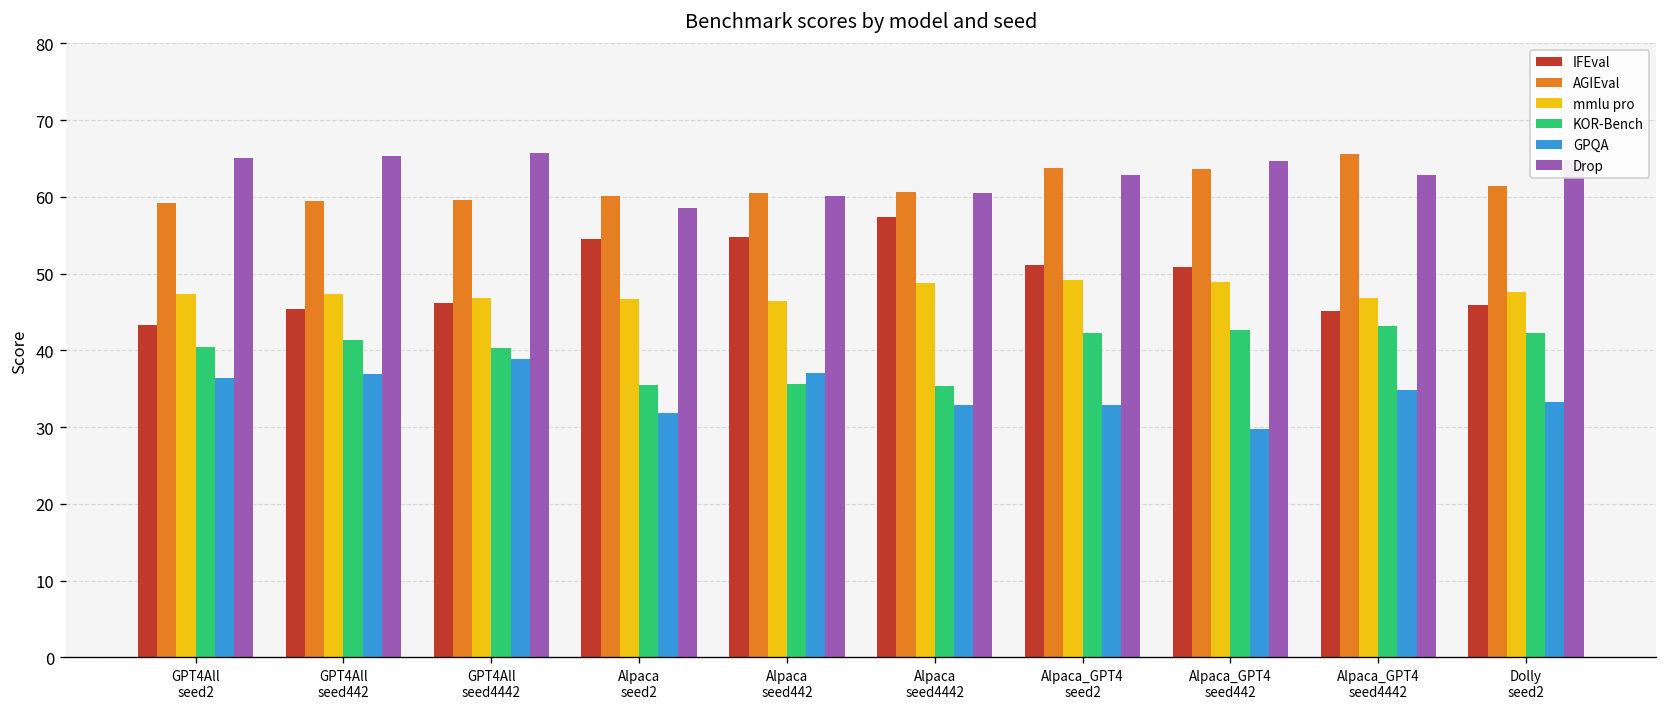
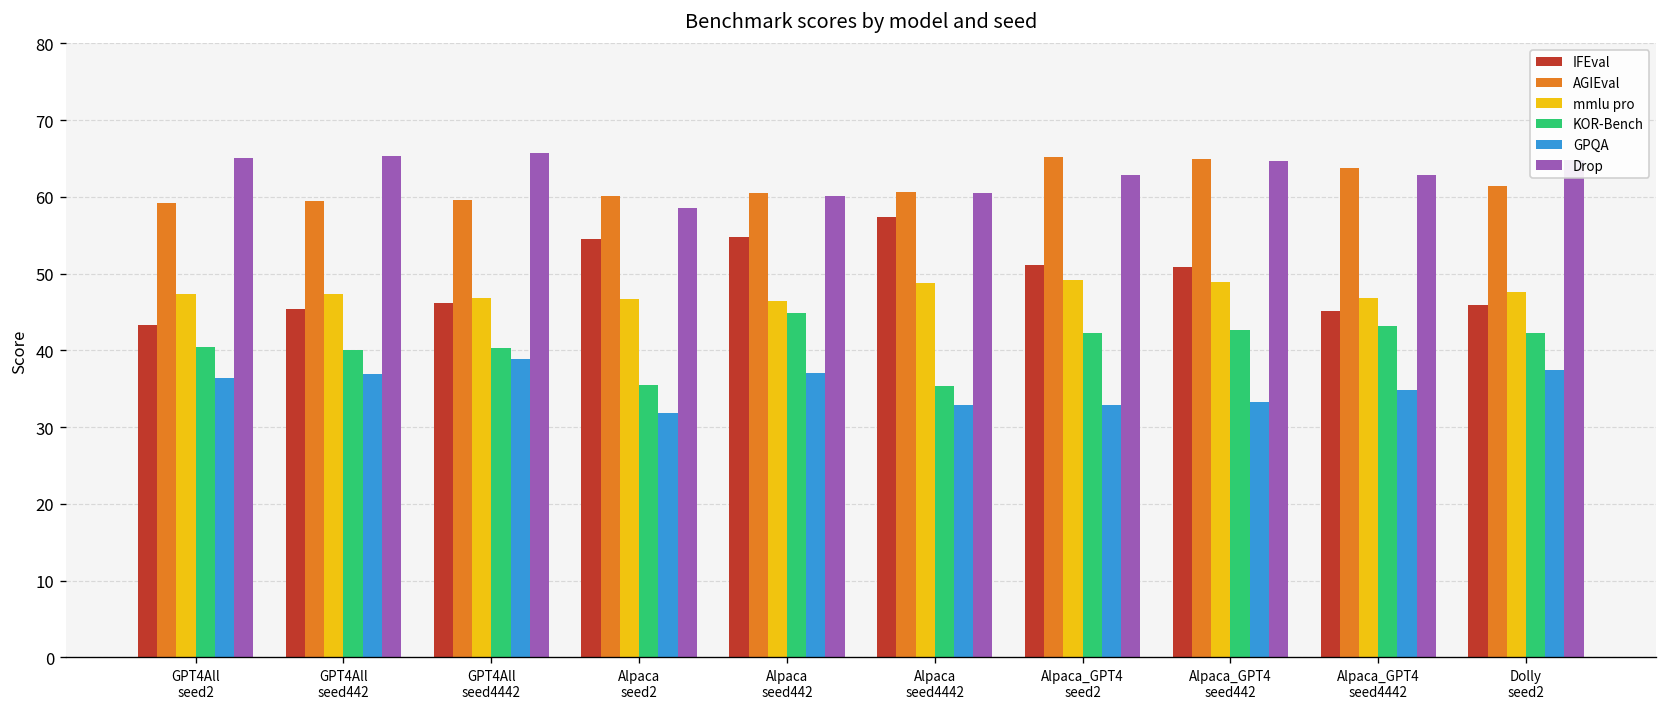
KOR-Bench, GPT4All seed442: 41 -> 40
KOR-Bench, Alpaca seed442: 36 -> 45
AGIEval, Alpaca_GPT4 seed2: 64 -> 65
AGIEval, Alpaca_GPT4 seed442: 64 -> 65
GPQA, Alpaca_GPT4 seed442: 30 -> 33
AGIEval, Alpaca_GPT4 seed4442: 66 -> 64
GPQA, Dolly seed2: 33 -> 37
